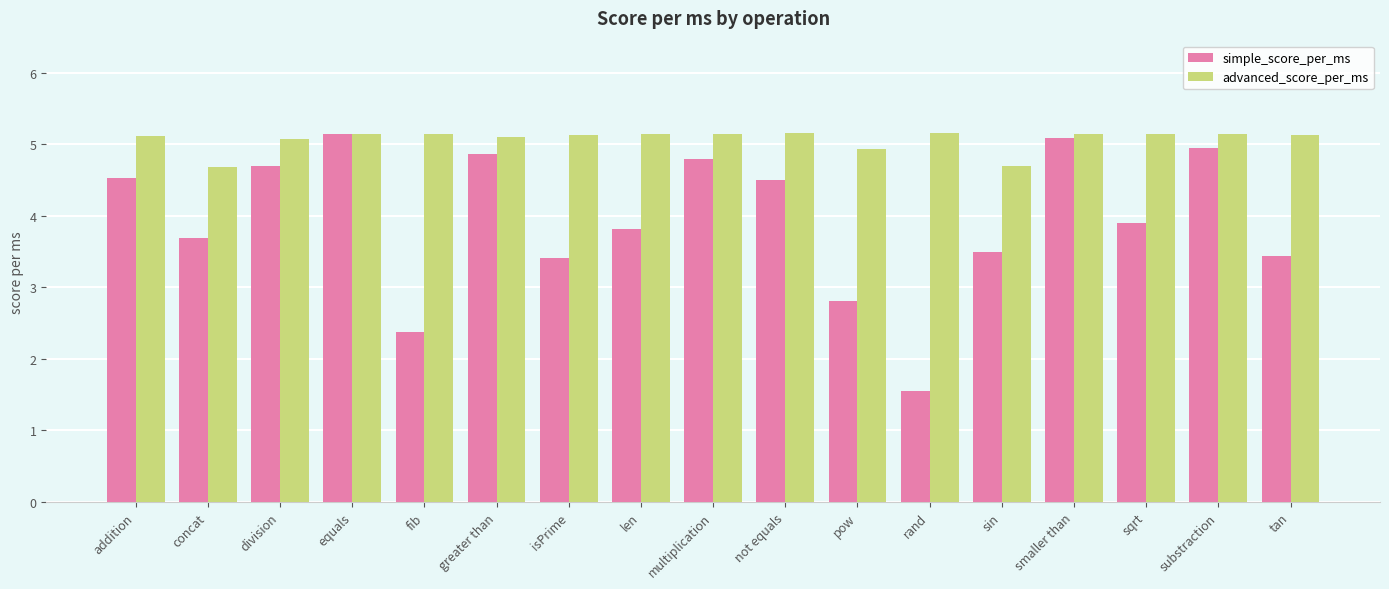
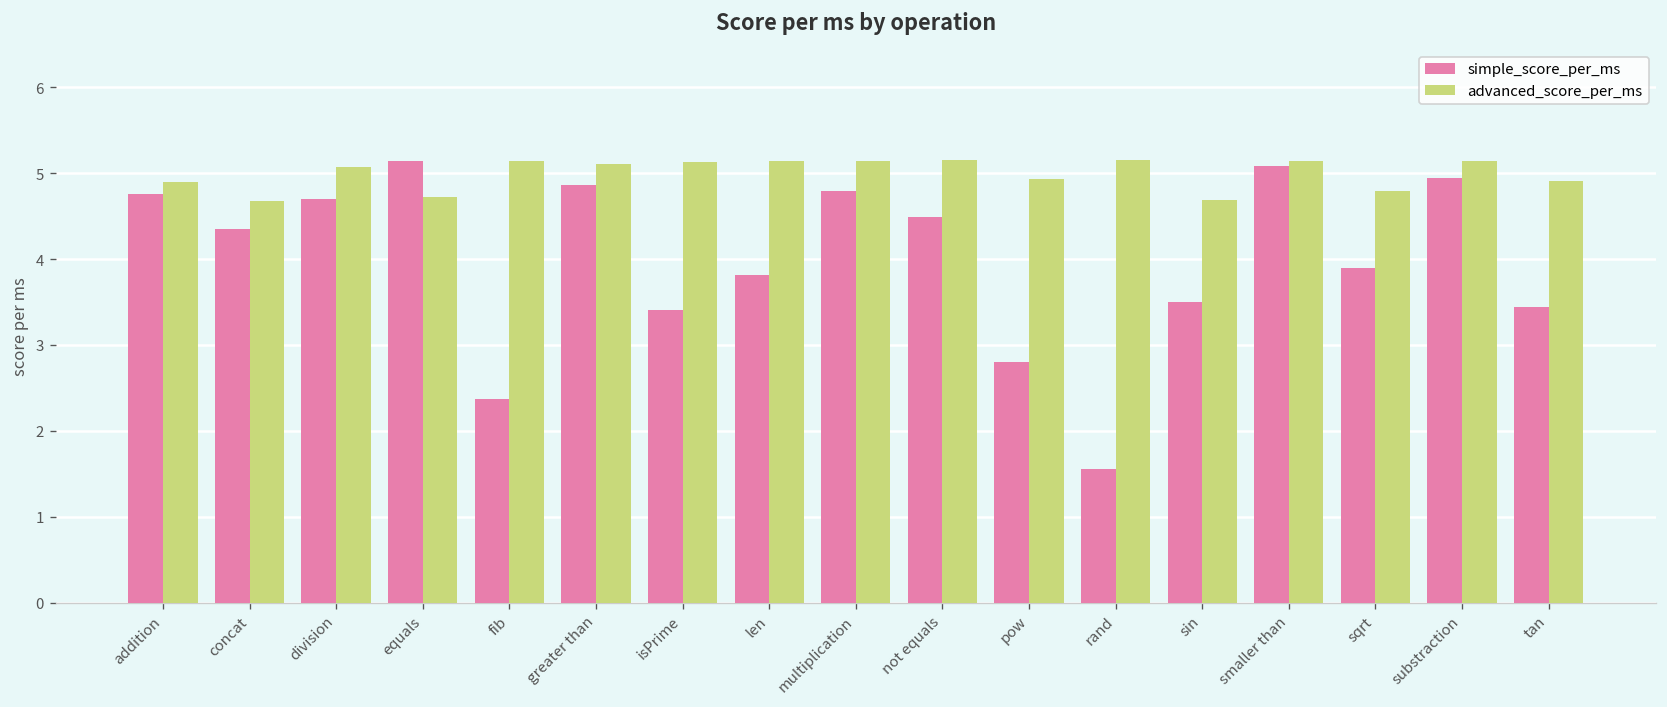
simple_score_per_ms, addition: 4.5 -> 4.8
advanced_score_per_ms, addition: 5.1 -> 4.9
simple_score_per_ms, concat: 3.7 -> 4.3
advanced_score_per_ms, equals: 5.1 -> 4.7
advanced_score_per_ms, sqrt: 5.1 -> 4.8
advanced_score_per_ms, tan: 5.1 -> 4.9
